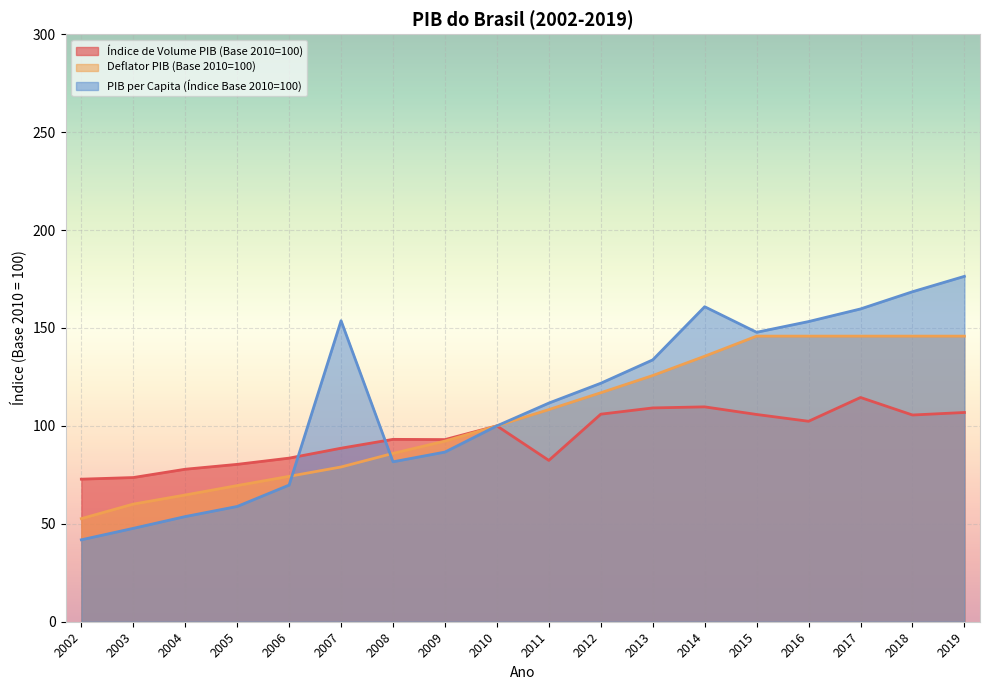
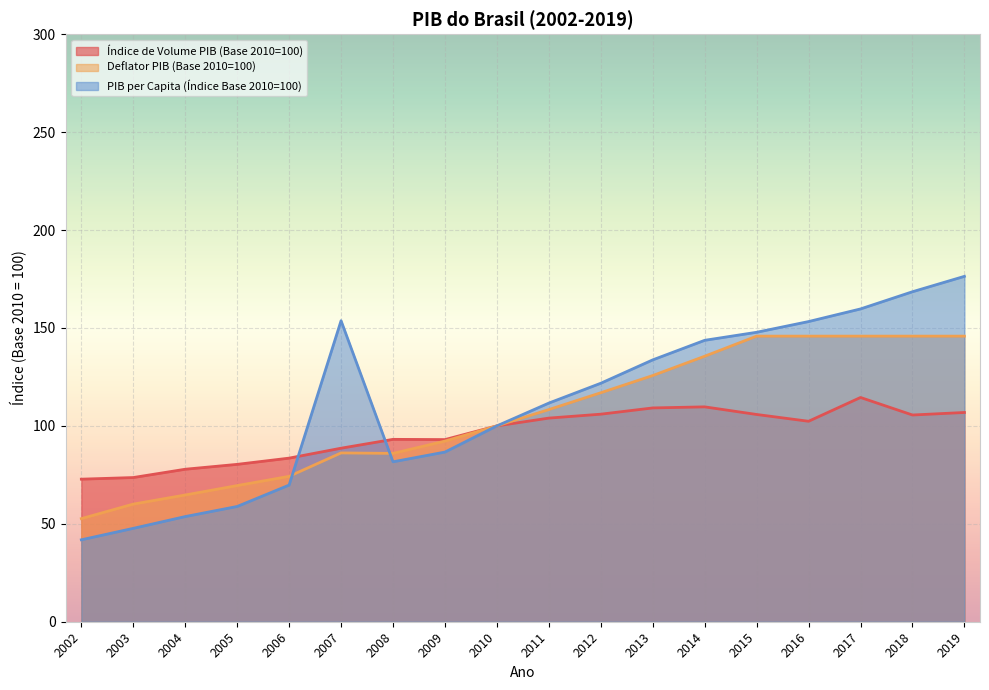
Deflator PIB (Base 2010=100), 2007: 79 -> 86
Índice de Volume PIB (Base 2010=100), 2011: 82 -> 104
PIB per Capita (Índice Base 2010=100), 2014: 161 -> 144
